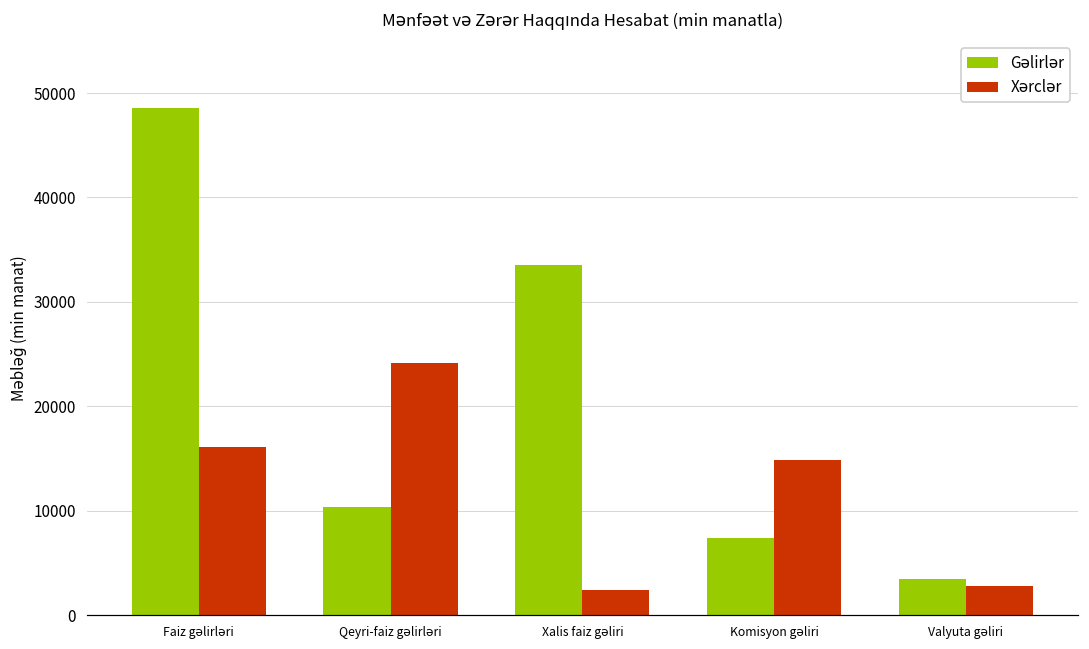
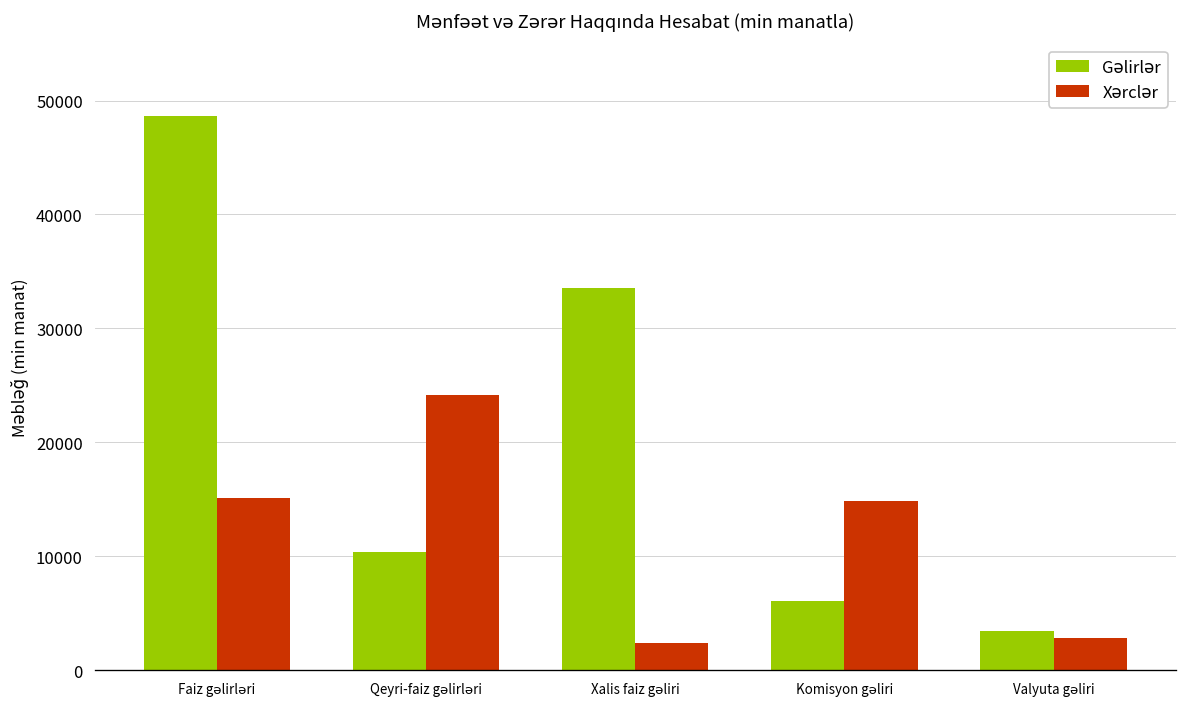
Xərclər, Faiz gəlirləri: 16000 -> 15000
Gəlirlər, Komisyon gəliri: 7000 -> 6000
